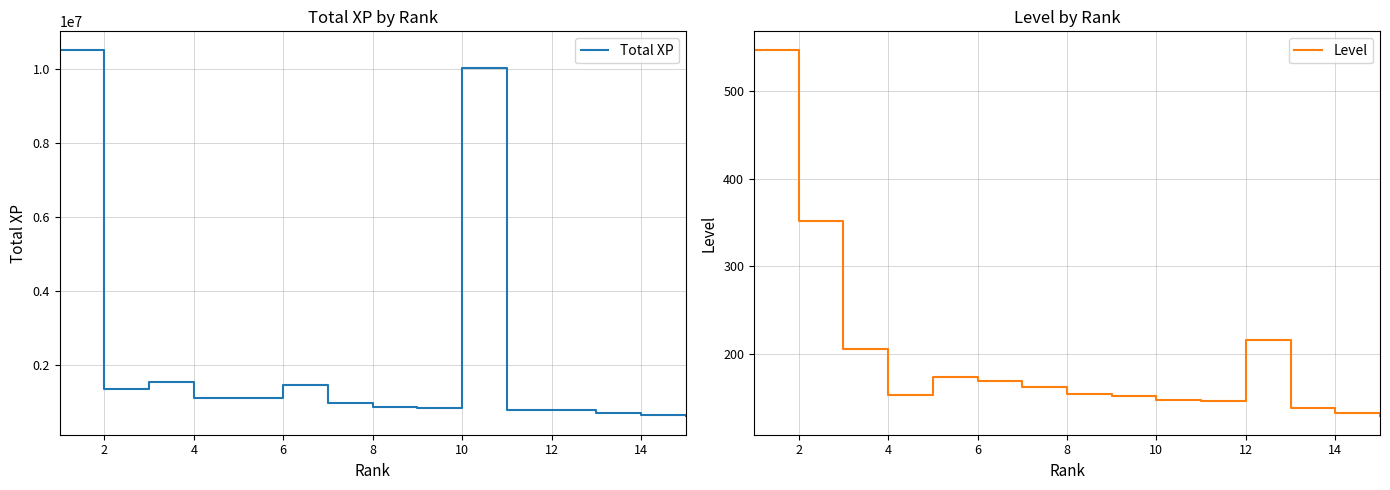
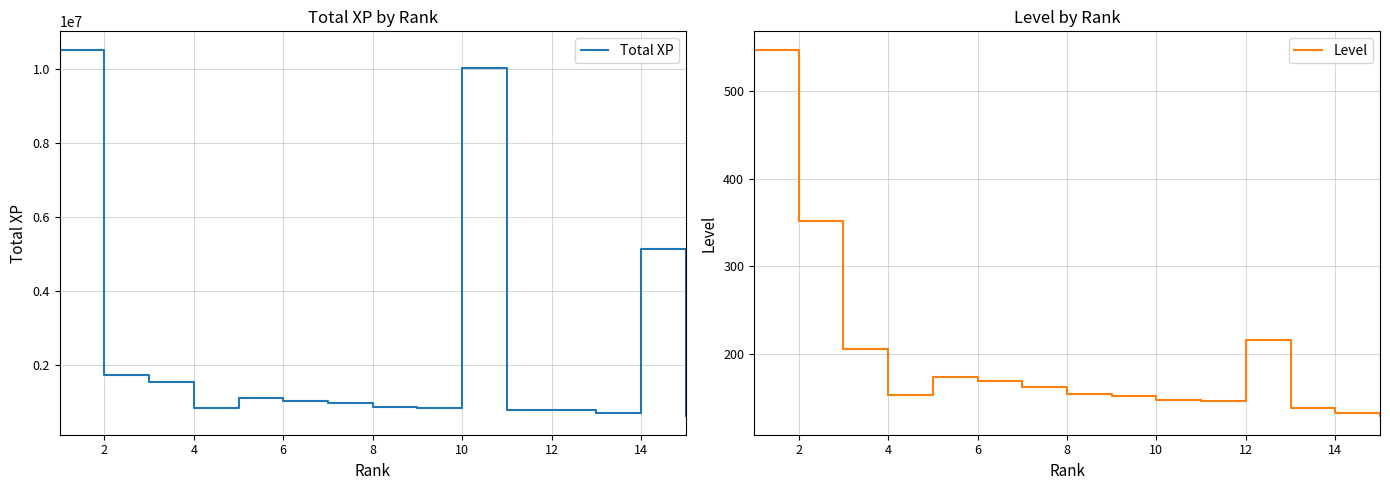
Total XP by Rank, 2: 1300000 -> 1700000
Total XP by Rank, 4: 1100000 -> 800000
Total XP by Rank, 6: 1500000 -> 1000000
Total XP by Rank, 14: 600000 -> 5100000
